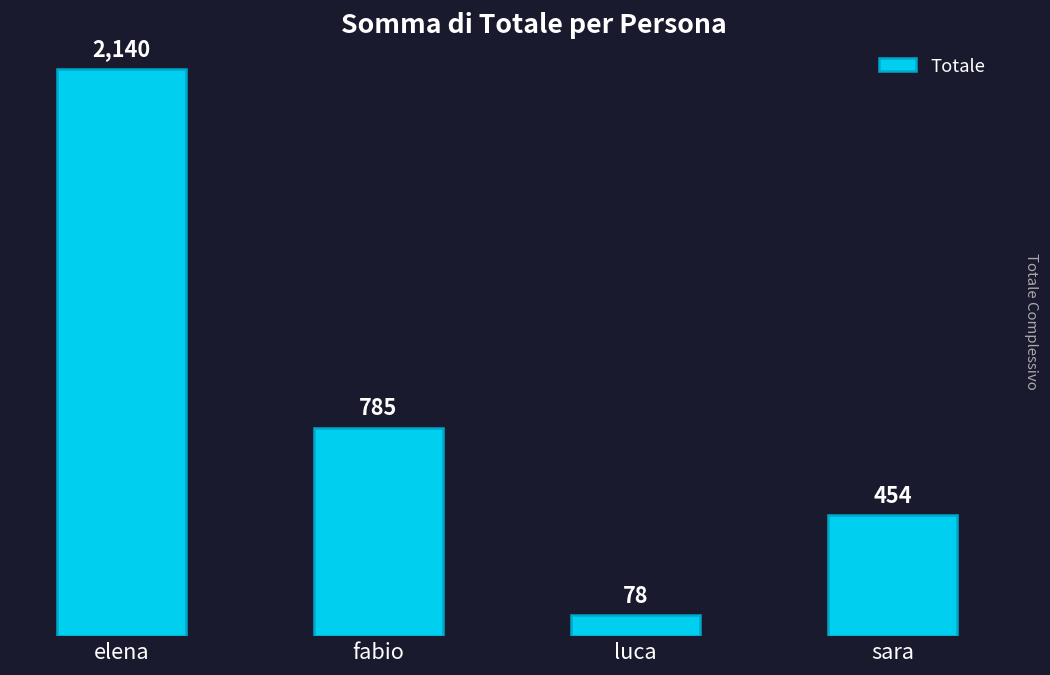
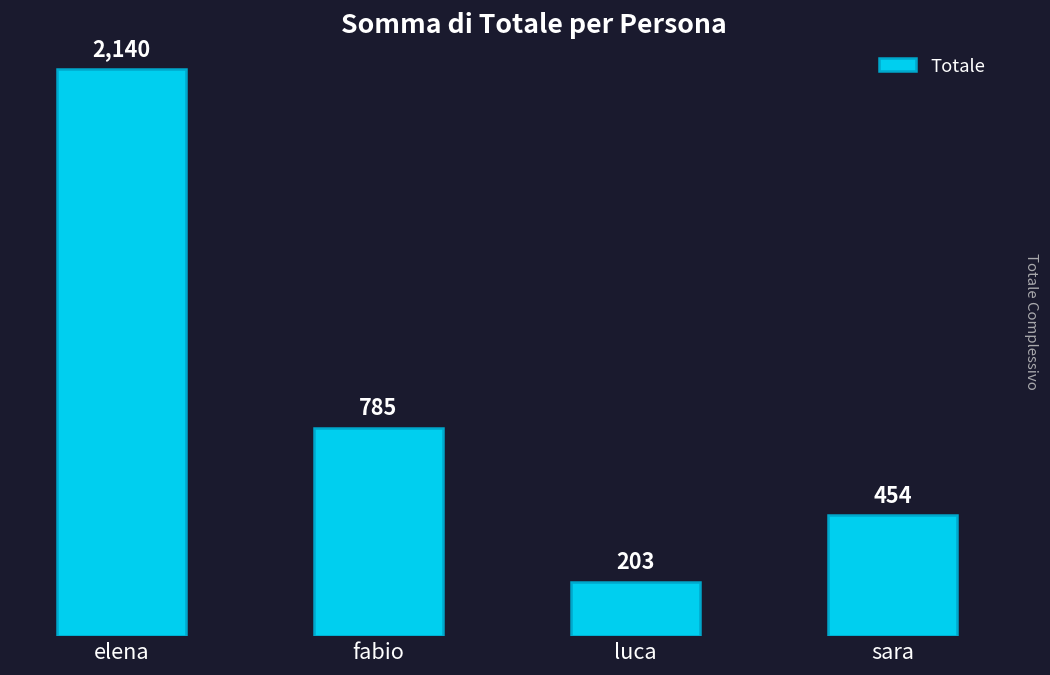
luca: 78 -> 203
